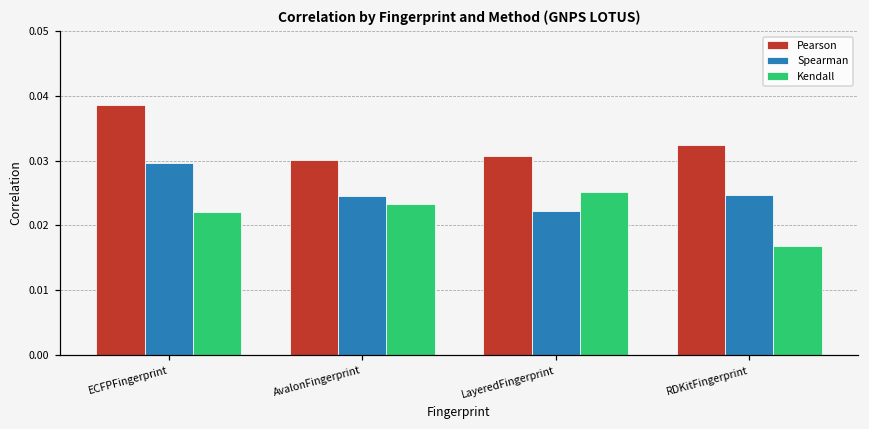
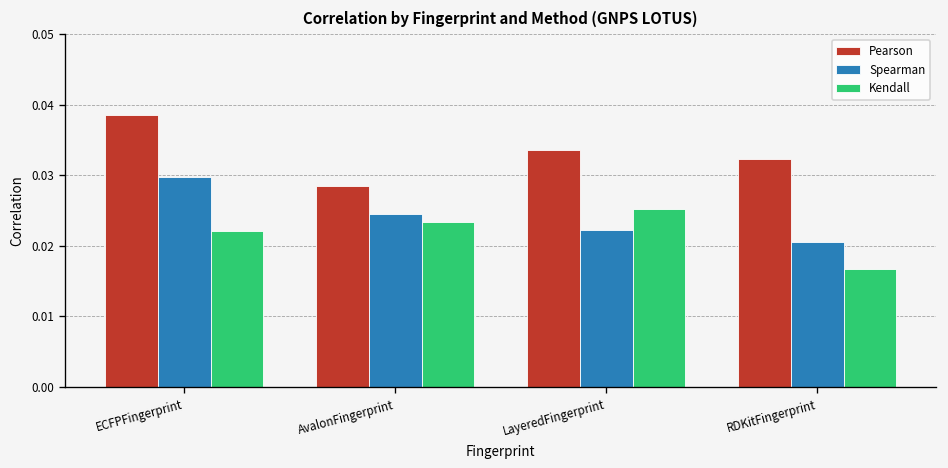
Pearson, AvalonFingerprint: 0.030 -> 0.028
Pearson, LayeredFingerprint: 0.031 -> 0.034
Spearman, RDKitFingerprint: 0.025 -> 0.021
